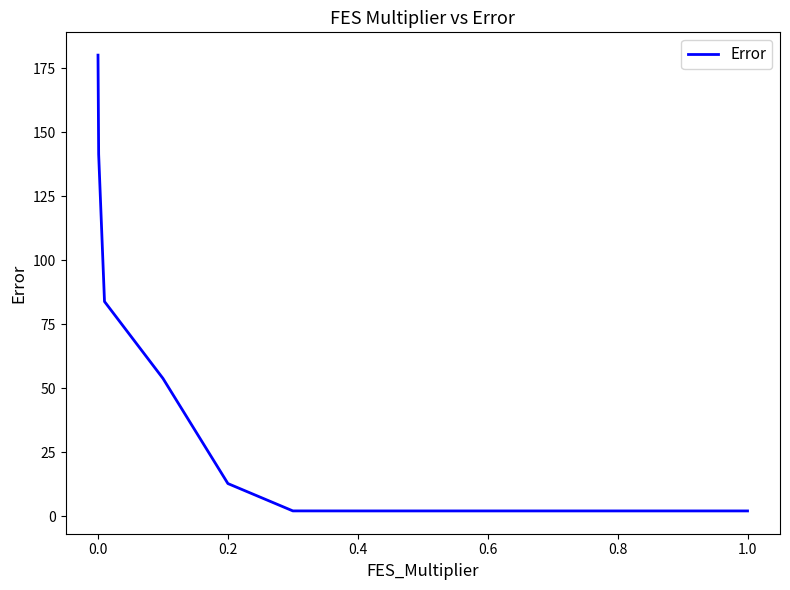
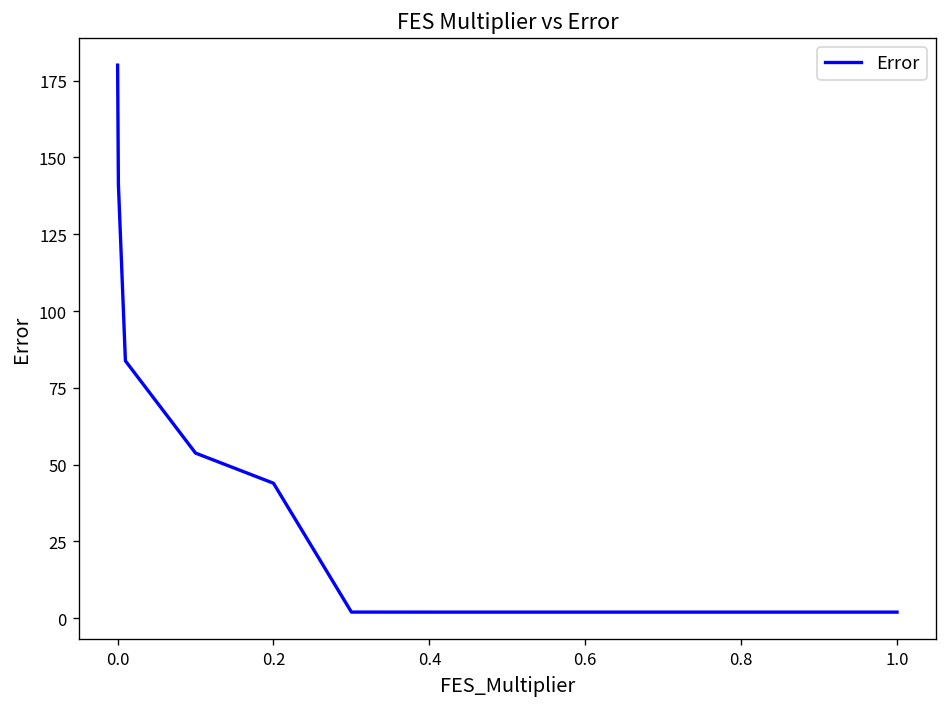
0.2: 13 -> 44
